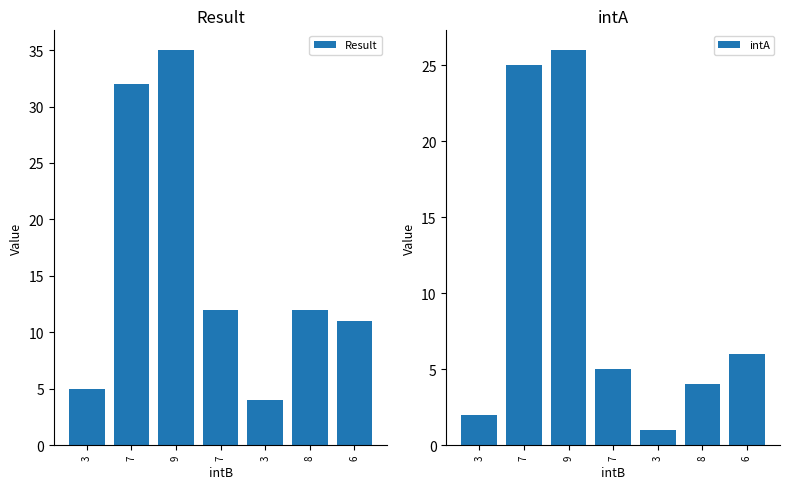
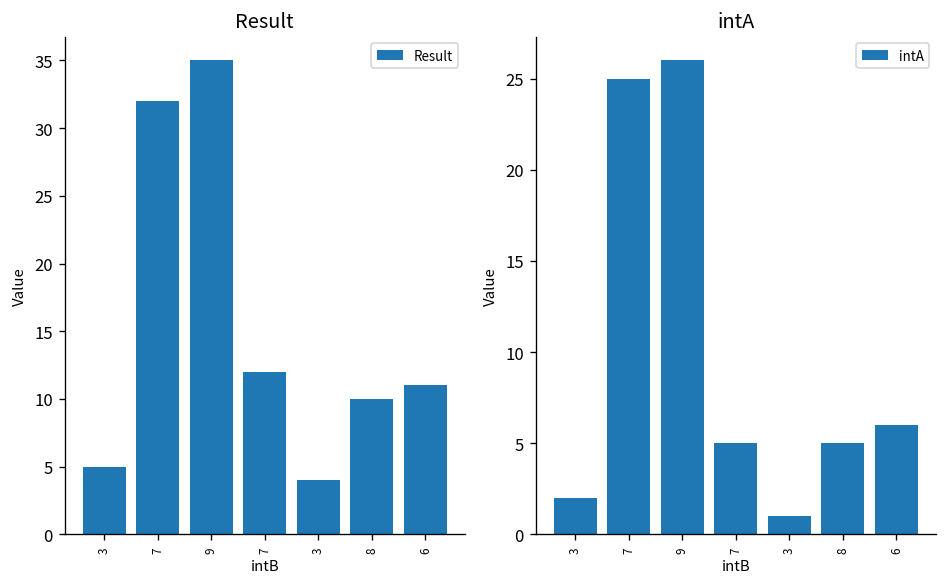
Result, 8: 12 -> 10
intA, 8: 4 -> 5
